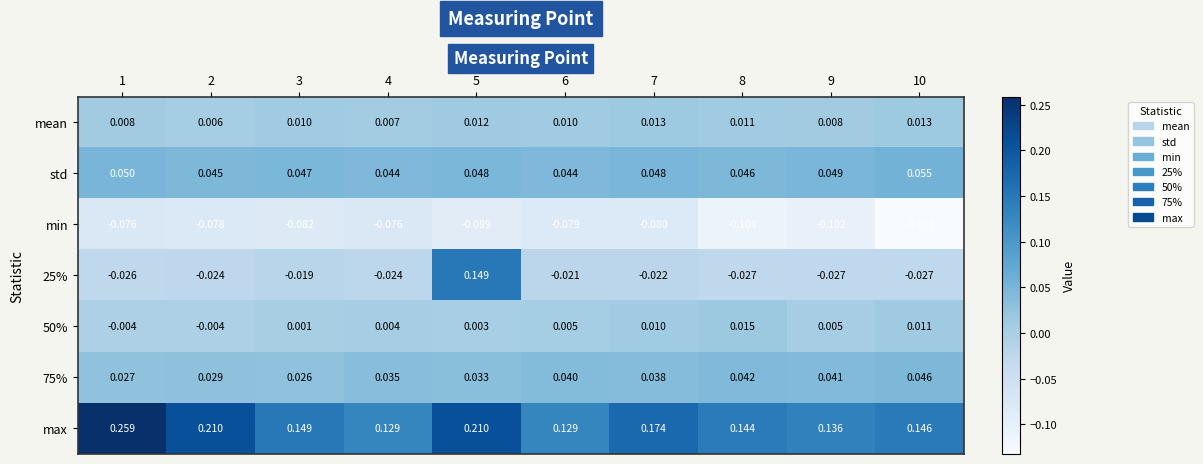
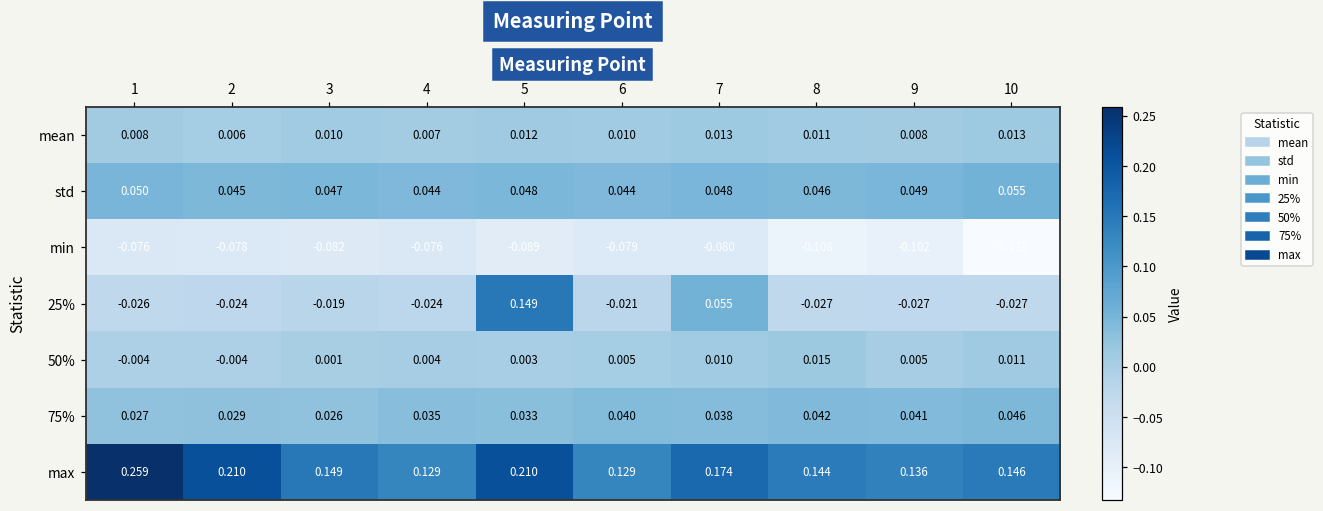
25%, 7: -0.022 -> 0.055
